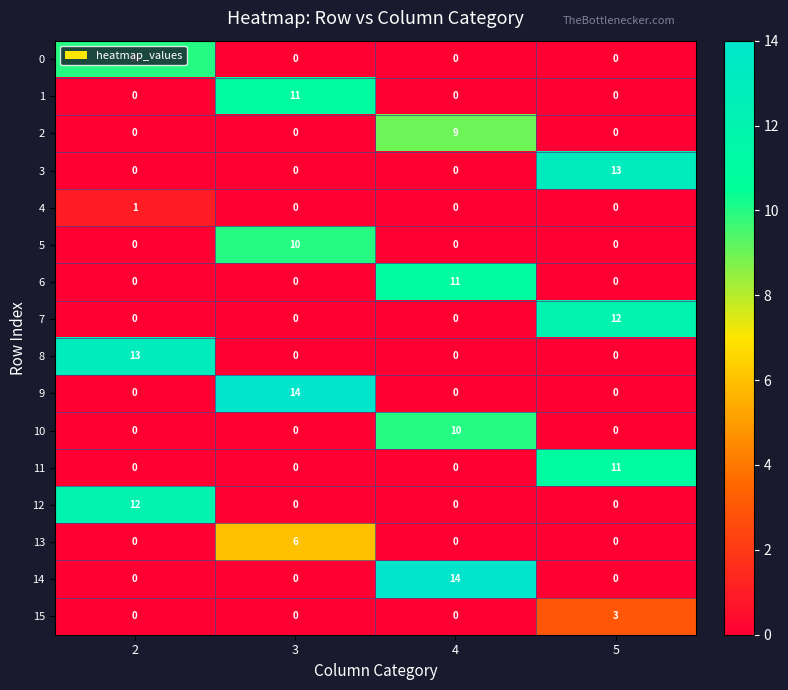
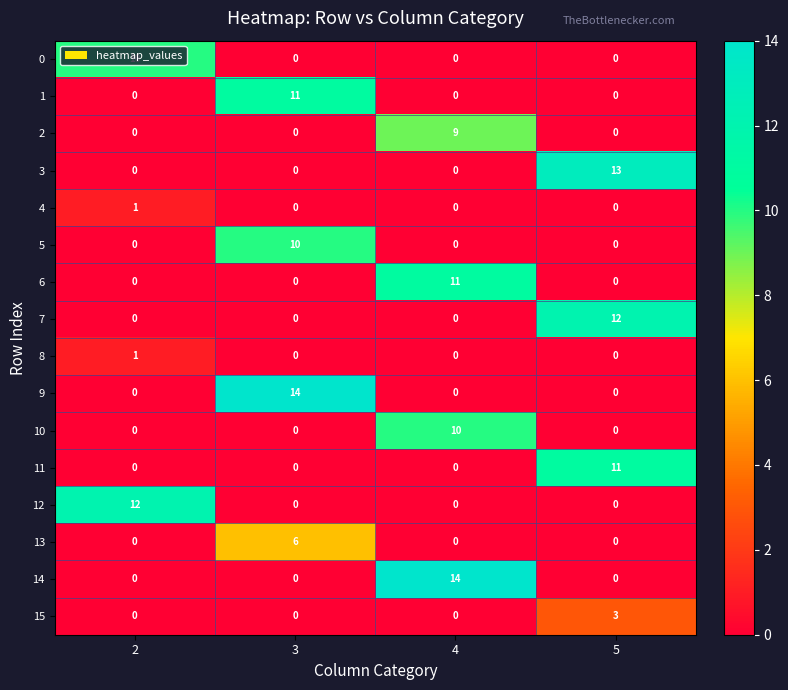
8, 2: 13 -> 1
